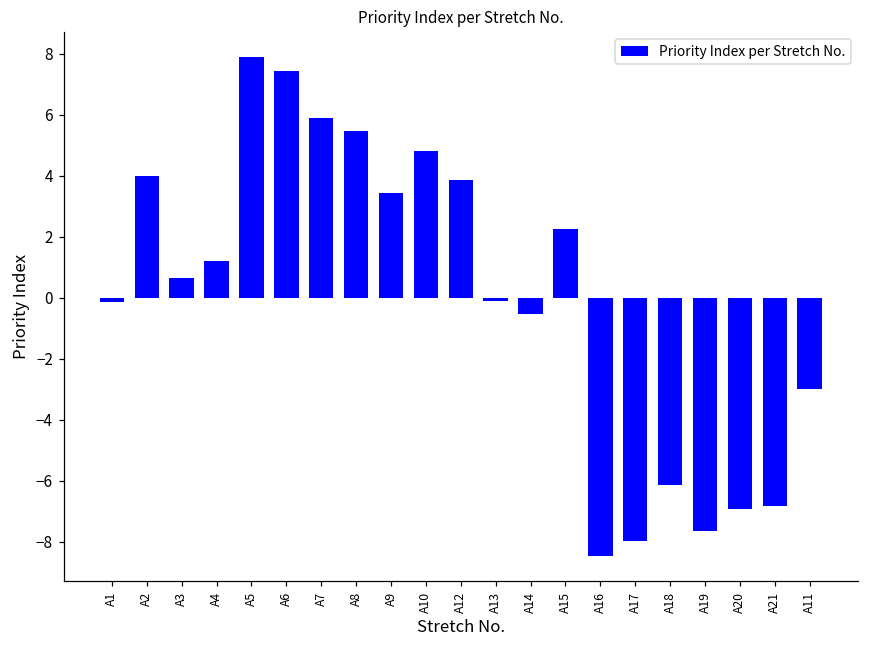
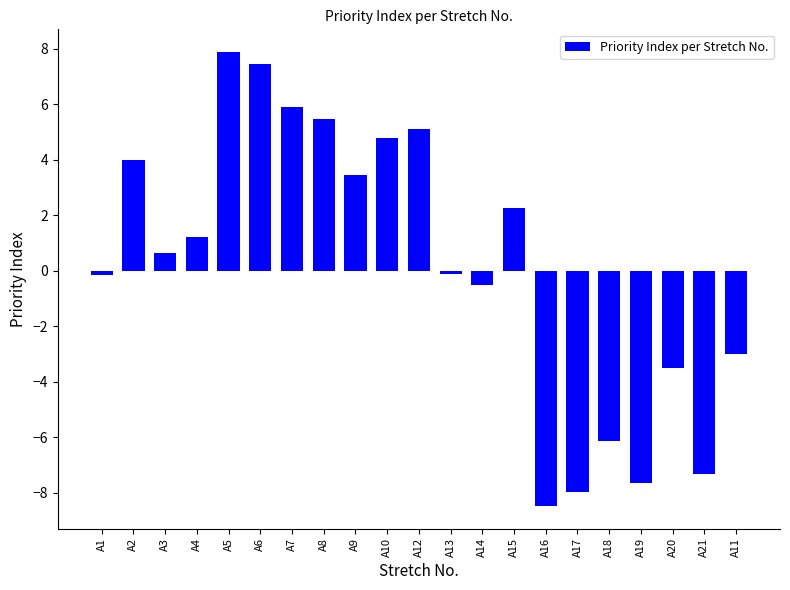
A12: 3.9 -> 5.1
A20: -6.9 -> -3.5
A21: -6.8 -> -7.3
